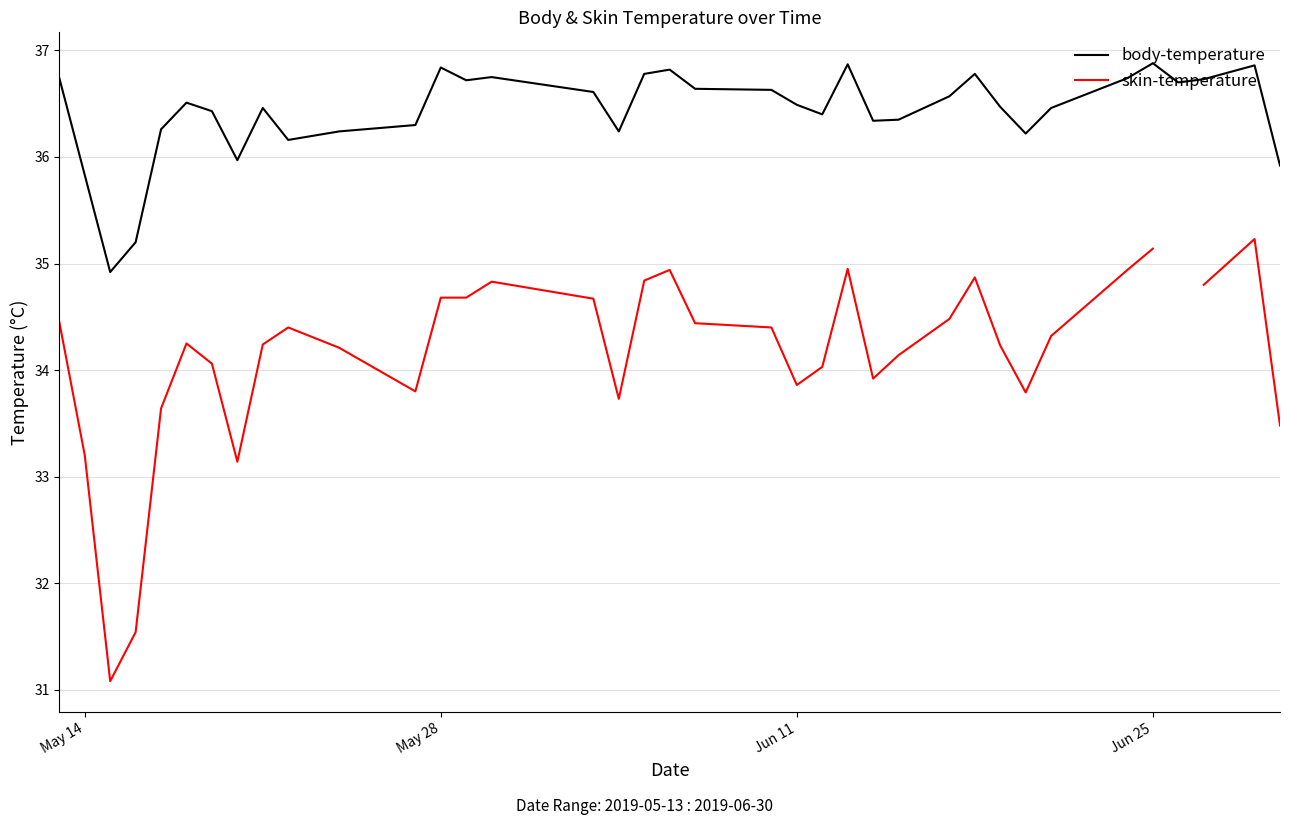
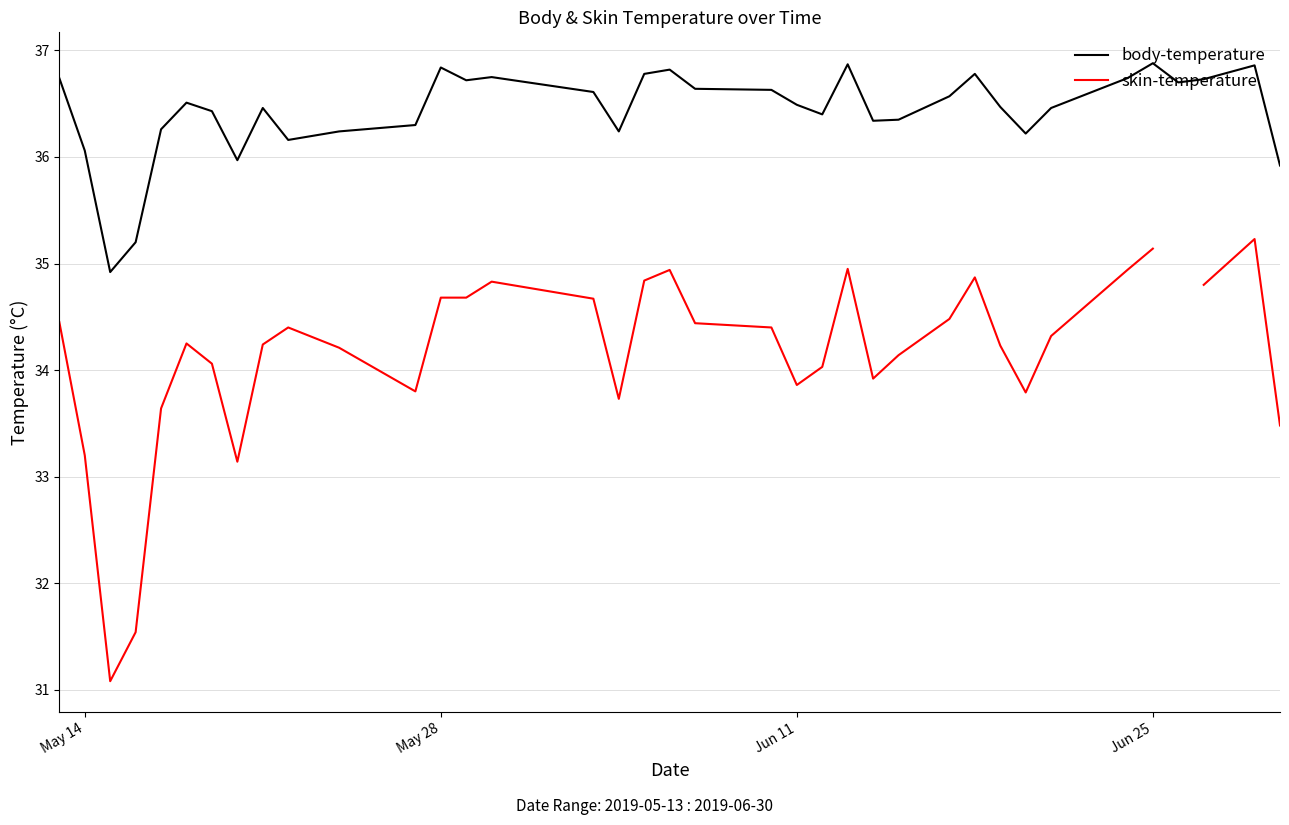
body-temperature, May 14: 35.83 -> 36.06
